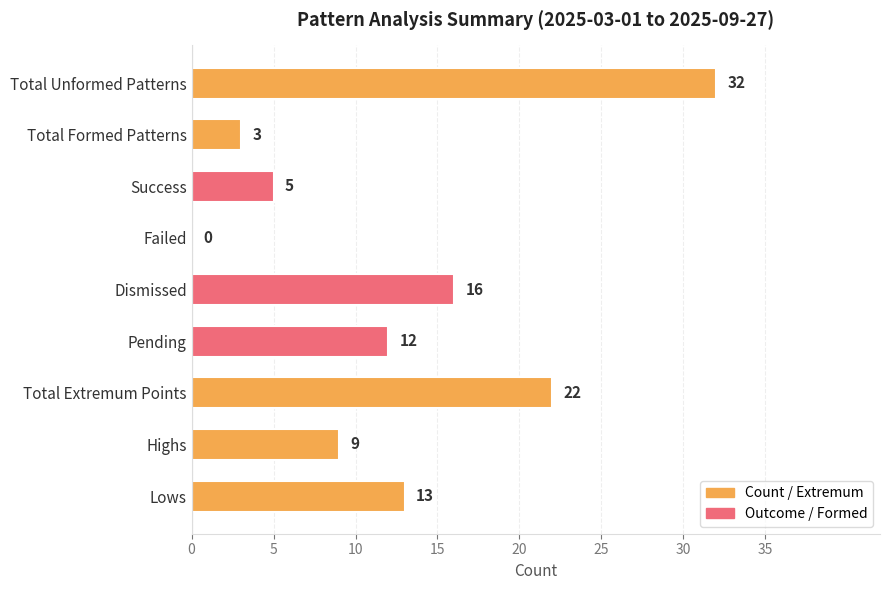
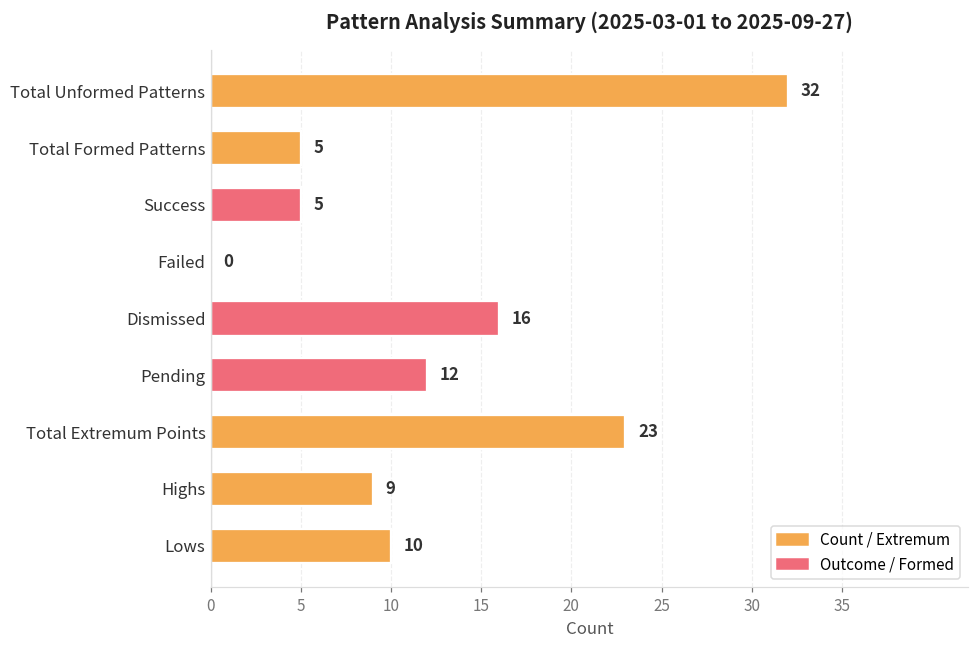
Total Formed Patterns: 3 -> 5
Total Extremum Points: 22 -> 23
Lows: 13 -> 10
